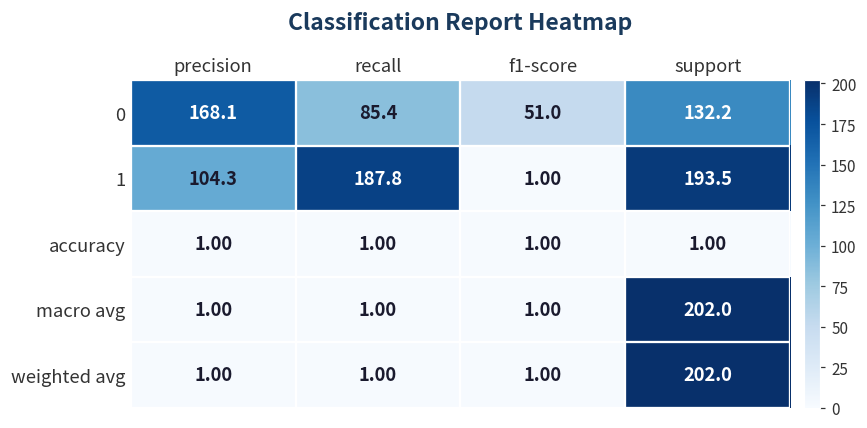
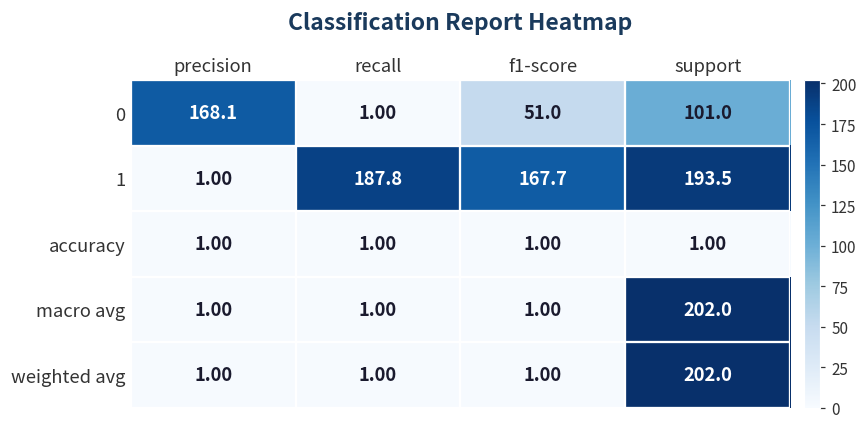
0, recall: 85.4 -> 1.00
0, support: 132.2 -> 101.0
1, precision: 104.3 -> 1.00
1, f1-score: 1.00 -> 167.7
